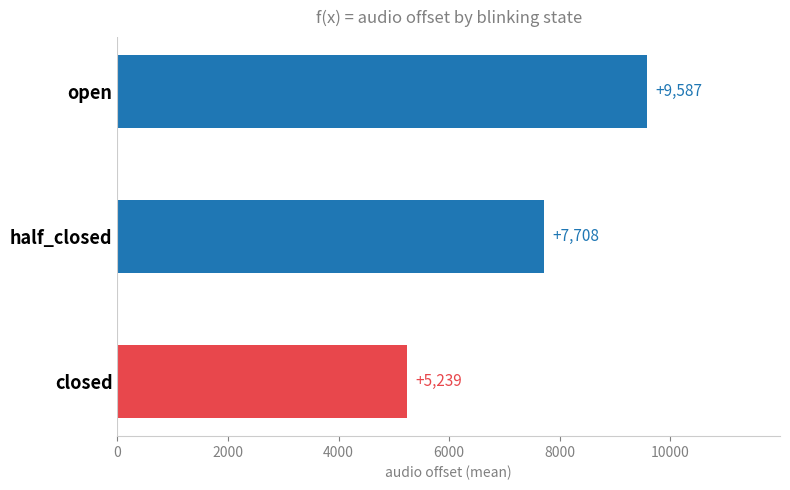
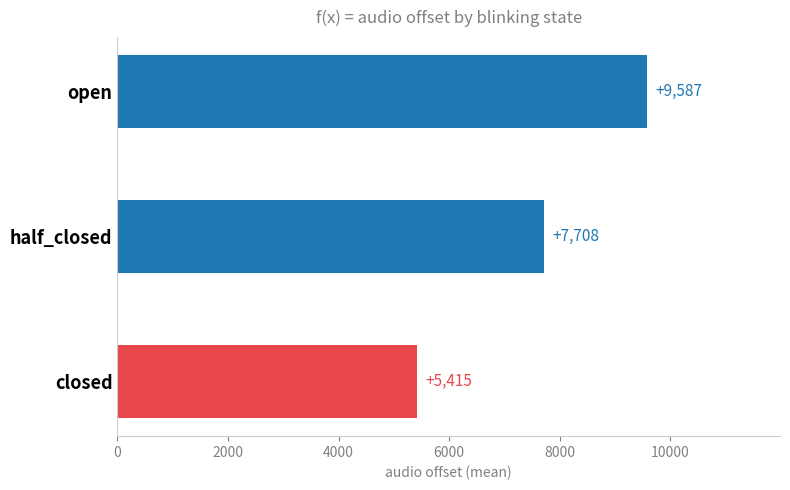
closed: +5,239 -> +5,415
